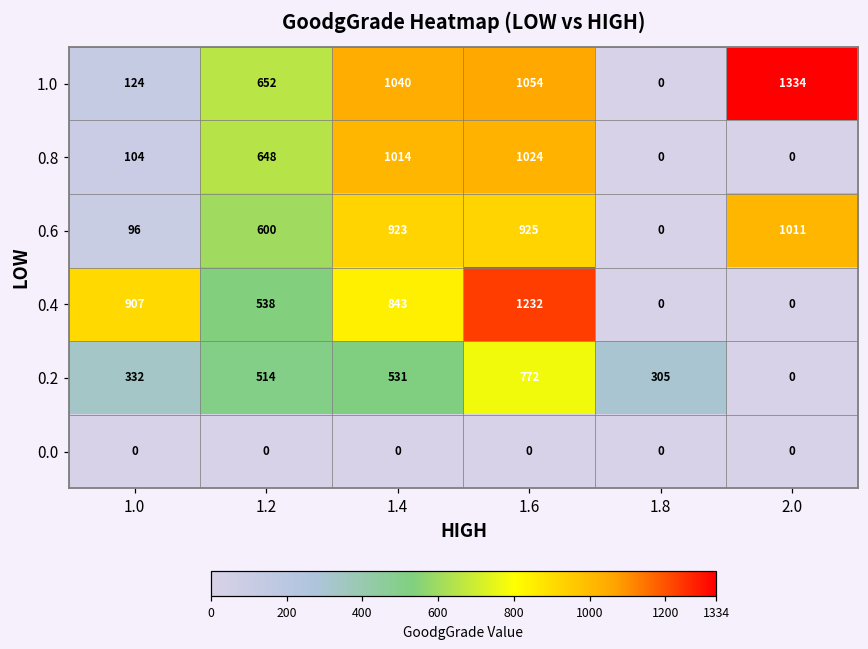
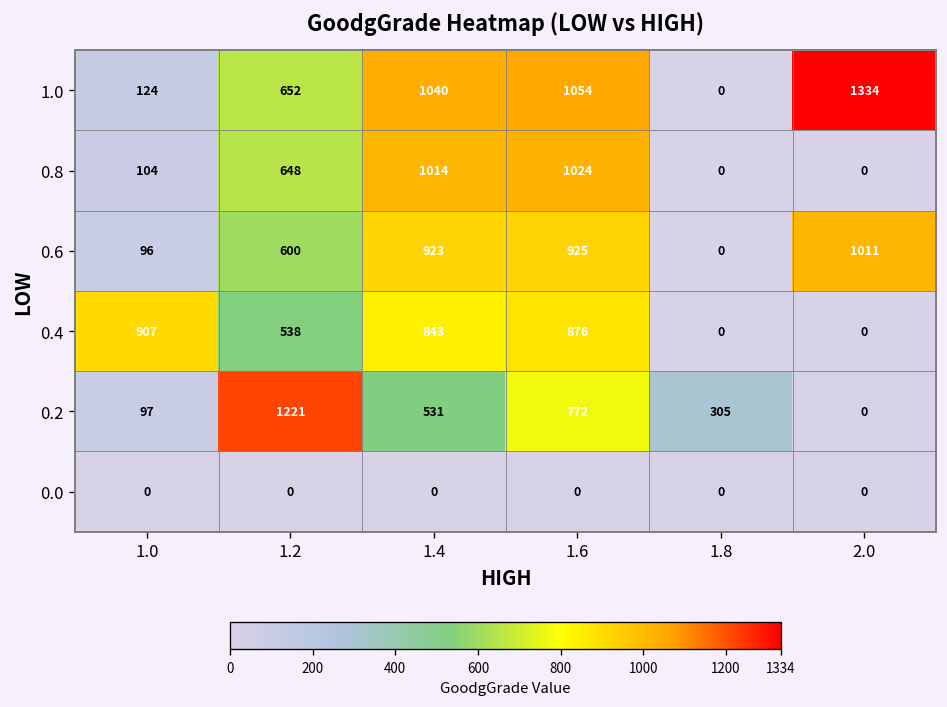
0.4, 1.6: 1232 -> 876
0.2, 1.0: 332 -> 97
0.2, 1.2: 514 -> 1221
